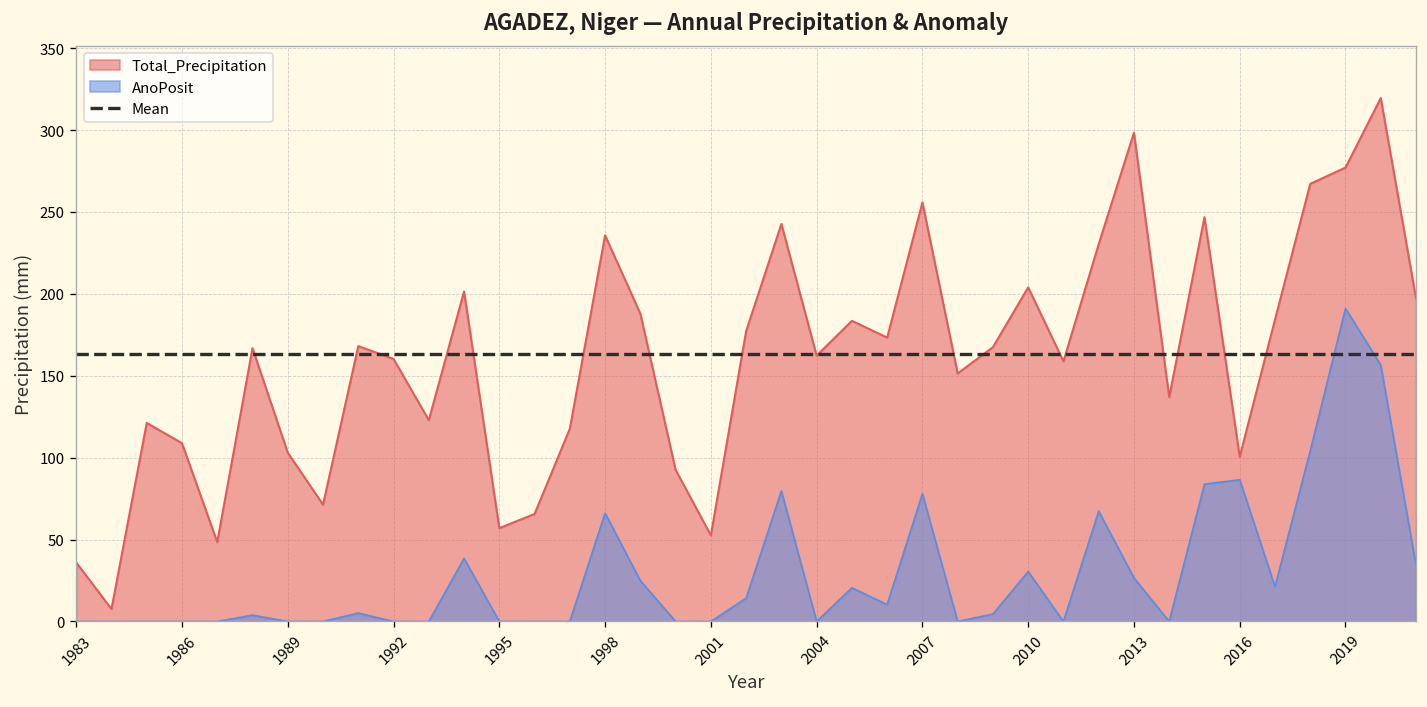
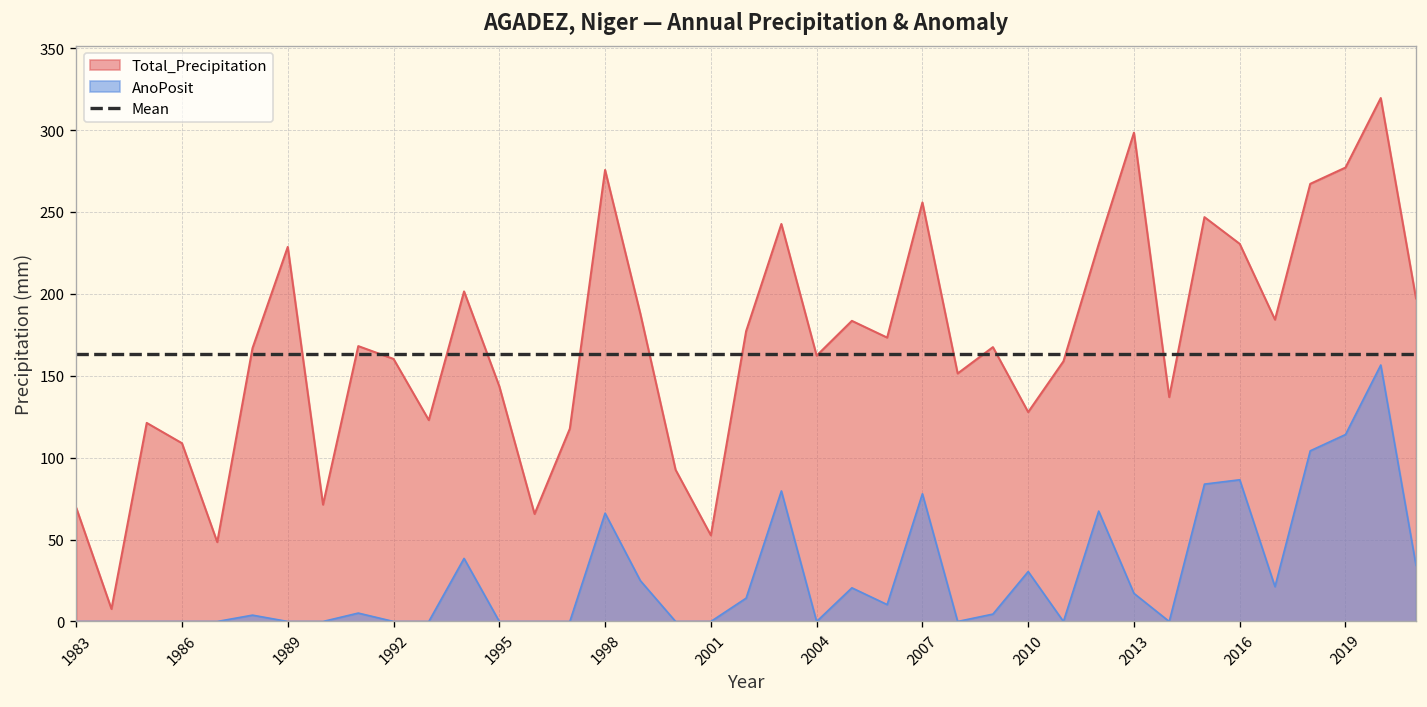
Total_Precipitation, 1983: 36 -> 69
Total_Precipitation, 1989: 103 -> 229
Total_Precipitation, 1995: 57 -> 144
Total_Precipitation, 1998: 236 -> 276
Total_Precipitation, 2010: 204 -> 128
AnoPosit, 2013: 27 -> 17
Total_Precipitation, 2016: 101 -> 231
AnoPosit, 2019: 191 -> 114
